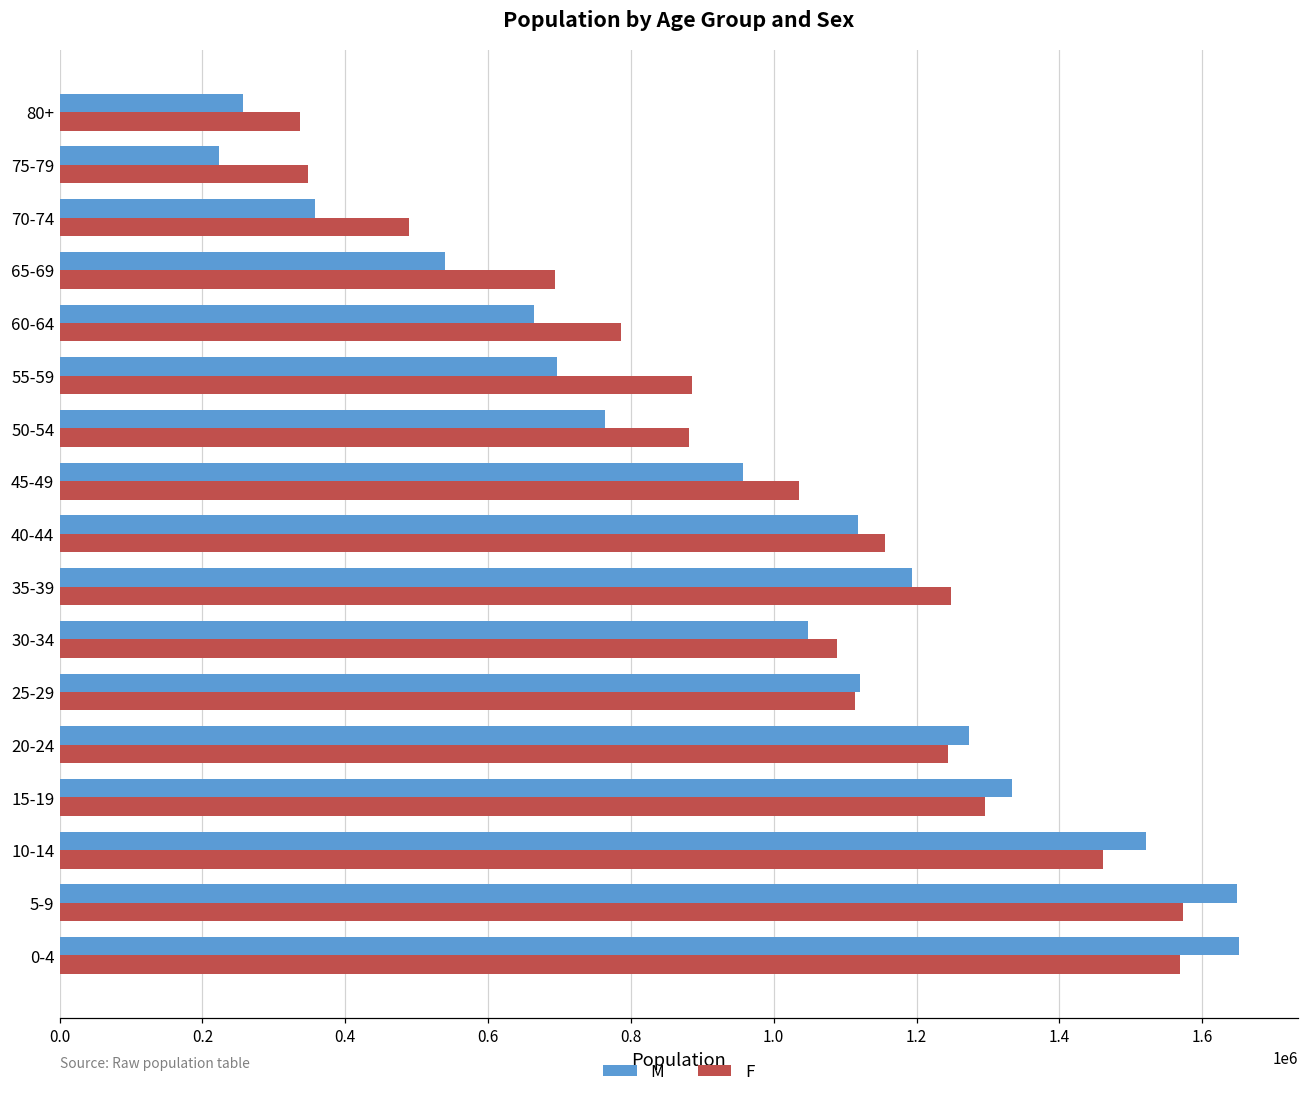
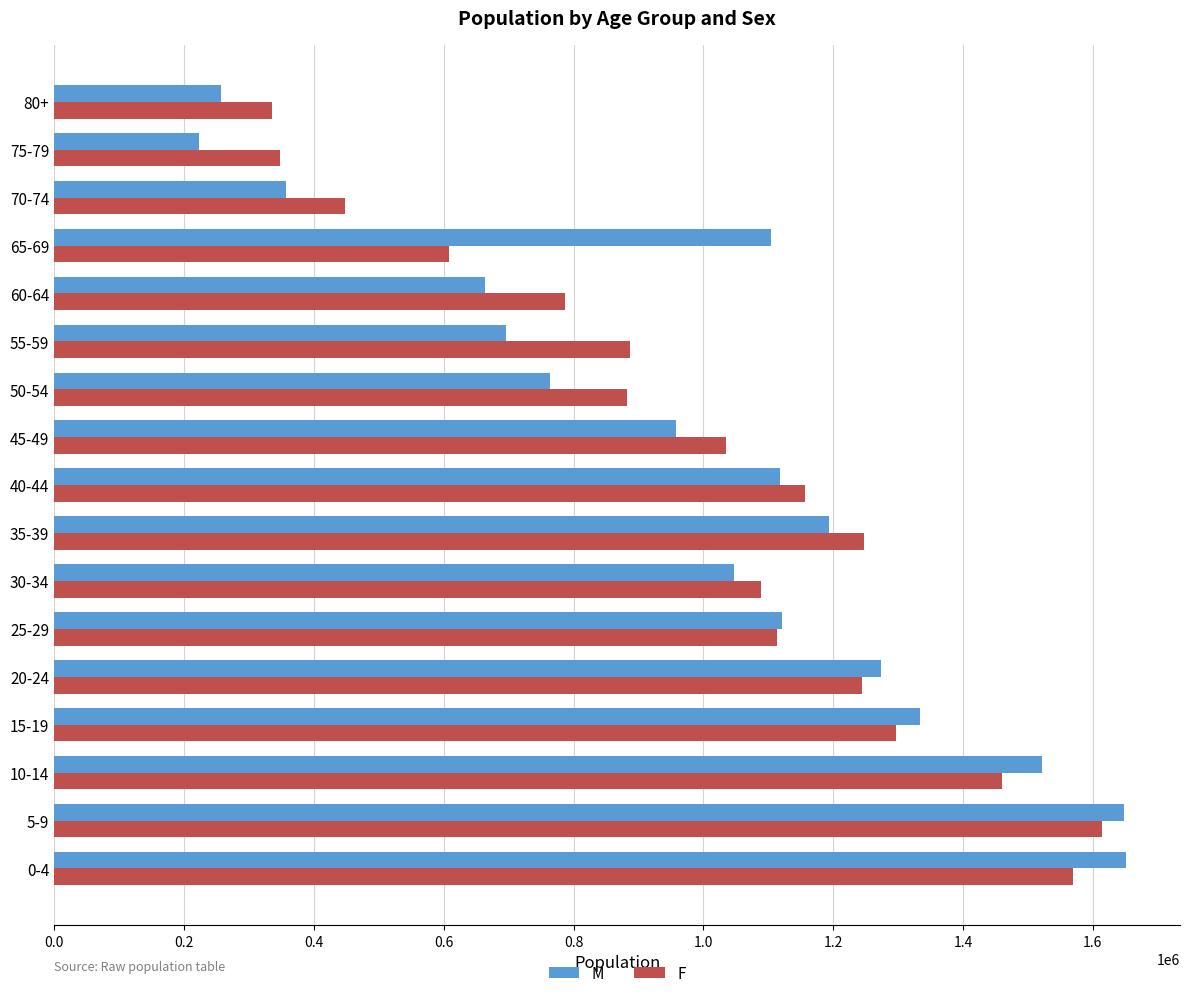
F, 70-74: 490000 -> 450000
M, 65-69: 540000 -> 1100000
F, 65-69: 690000 -> 610000
F, 5-9: 1570000 -> 1610000
